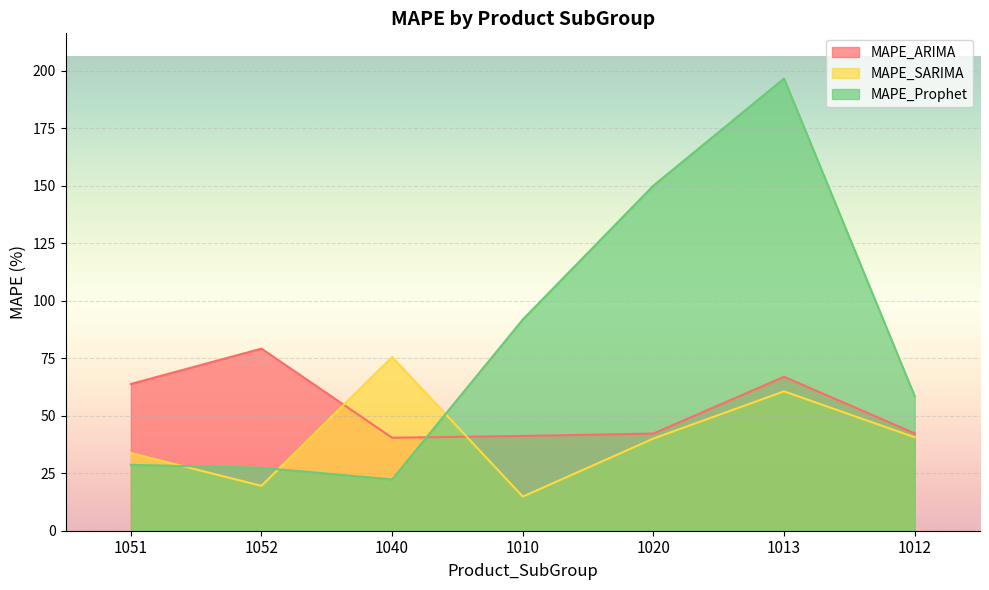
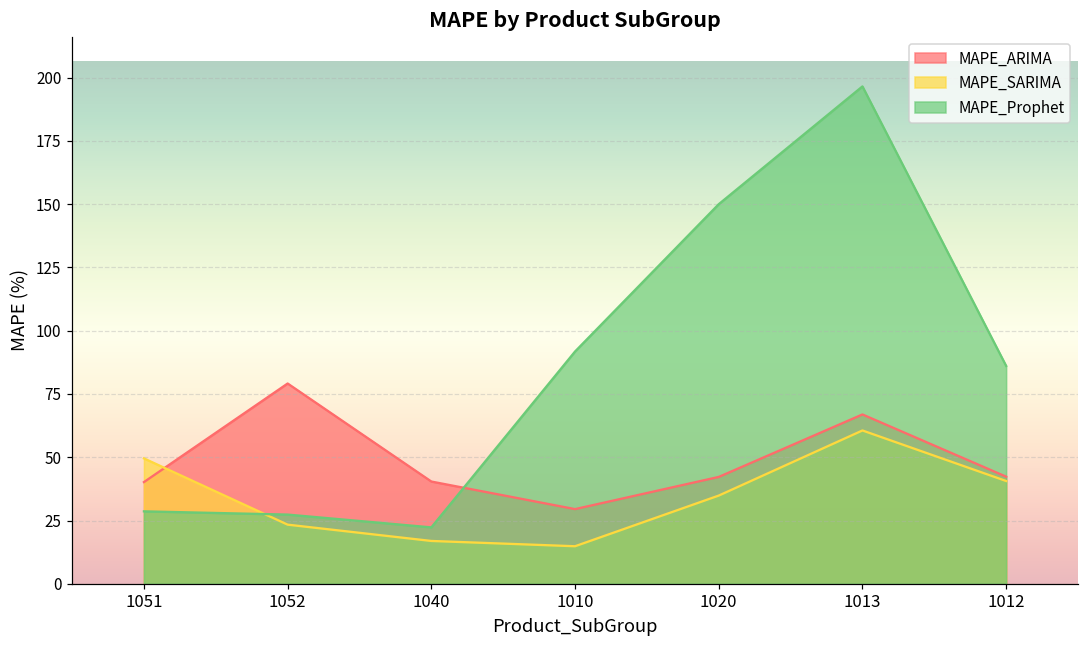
MAPE_ARIMA, 1051: 64 -> 40
MAPE_SARIMA, 1051: 34 -> 50
MAPE_SARIMA, 1052: 20 -> 23
MAPE_SARIMA, 1040: 76 -> 17
MAPE_ARIMA, 1010: 41 -> 30
MAPE_SARIMA, 1020: 40 -> 35
MAPE_Prophet, 1012: 59 -> 86
